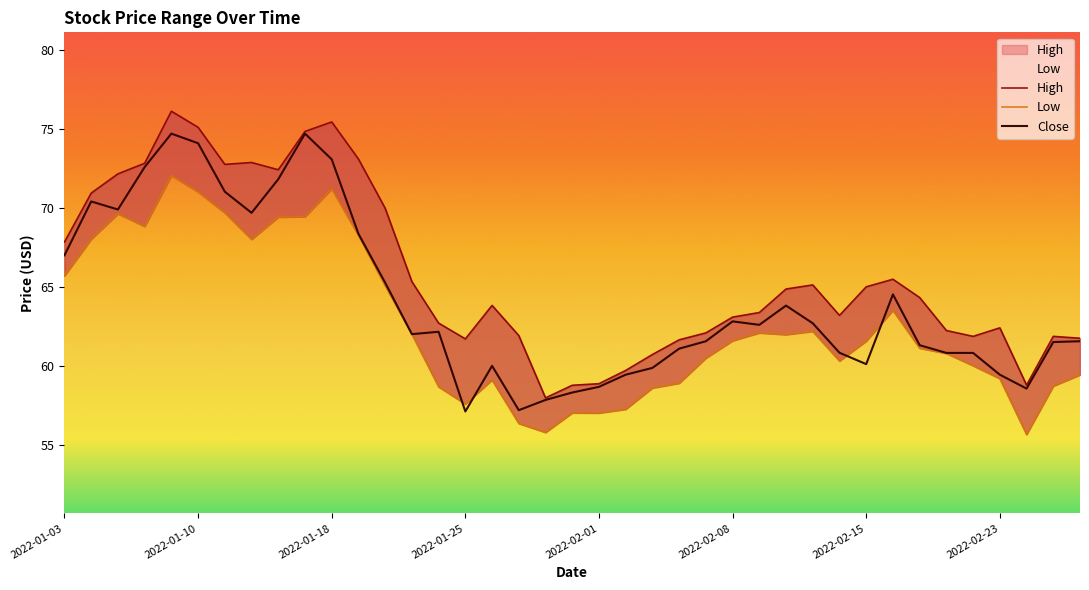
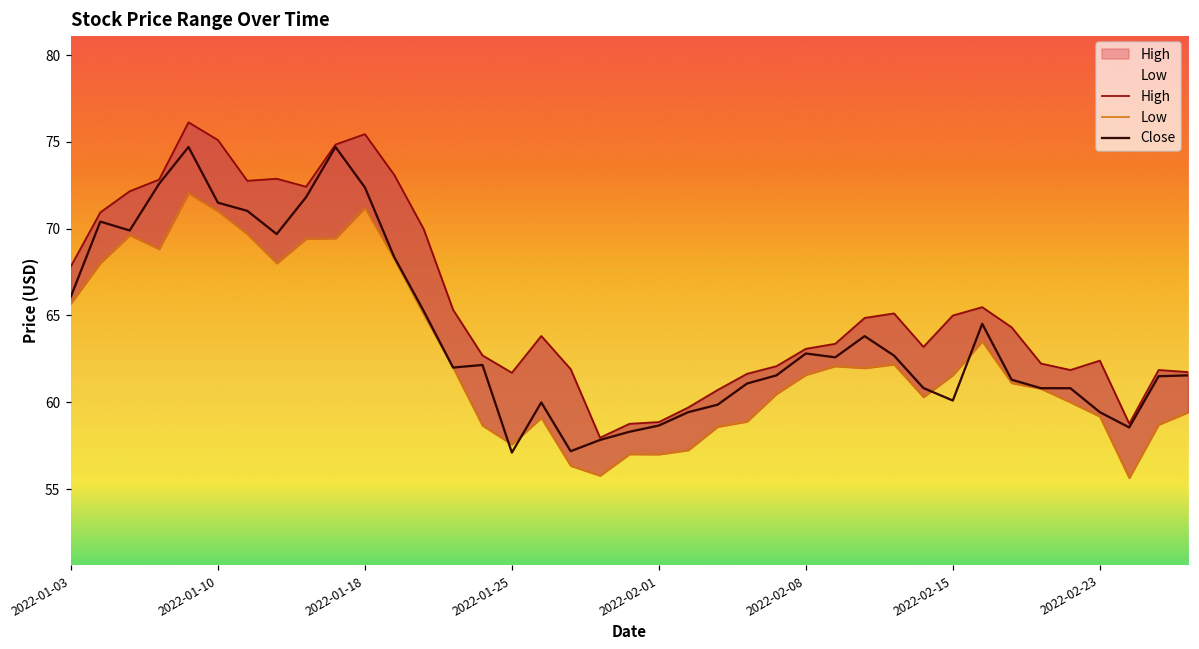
Close, 2022-01-03: 67.0 -> 66.1
Close, 2022-01-10: 74.1 -> 71.5
Close, 2022-01-18: 73.1 -> 72.4
